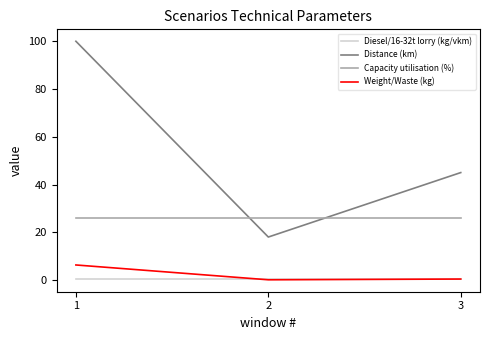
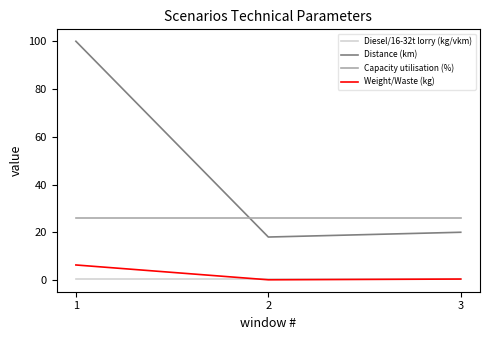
Distance (km), 3: 45 -> 20
